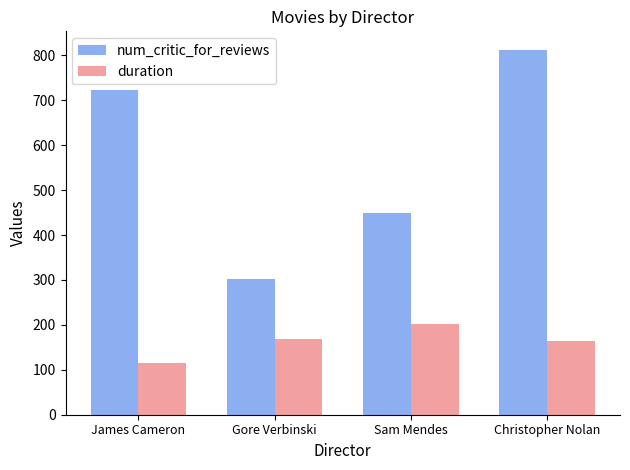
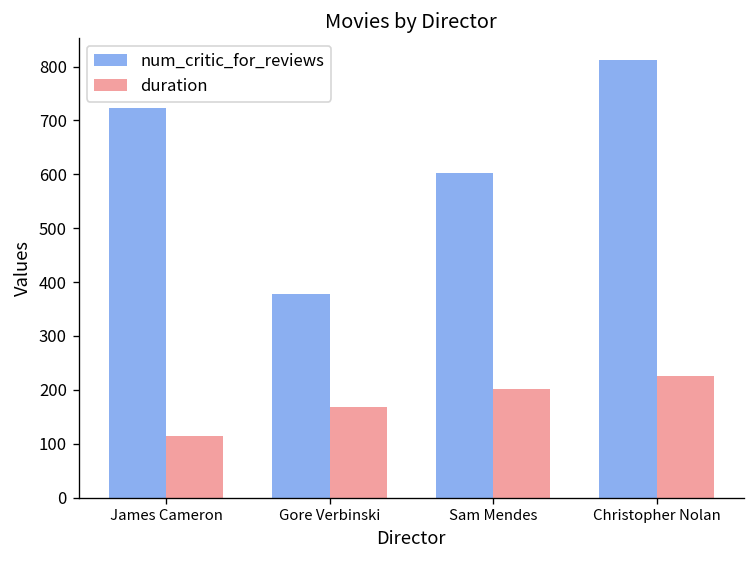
num_critic_for_reviews, Gore Verbinski: 300 -> 380
num_critic_for_reviews, Sam Mendes: 450 -> 600
duration, Christopher Nolan: 160 -> 230
